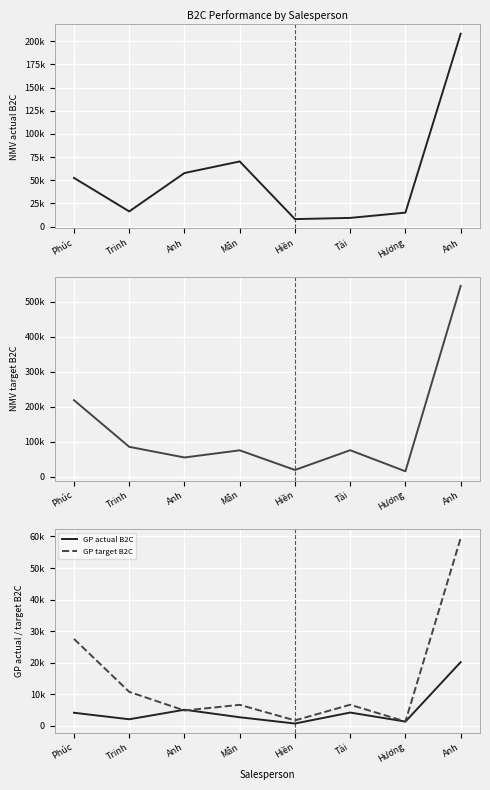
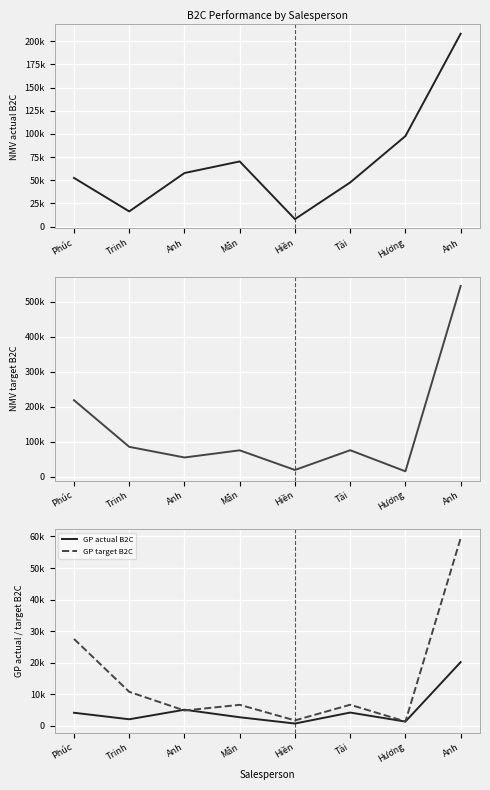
B2C Performance by Salesperson, Tài: 10000 -> 50000
B2C Performance by Salesperson, Hương: 20000 -> 100000
